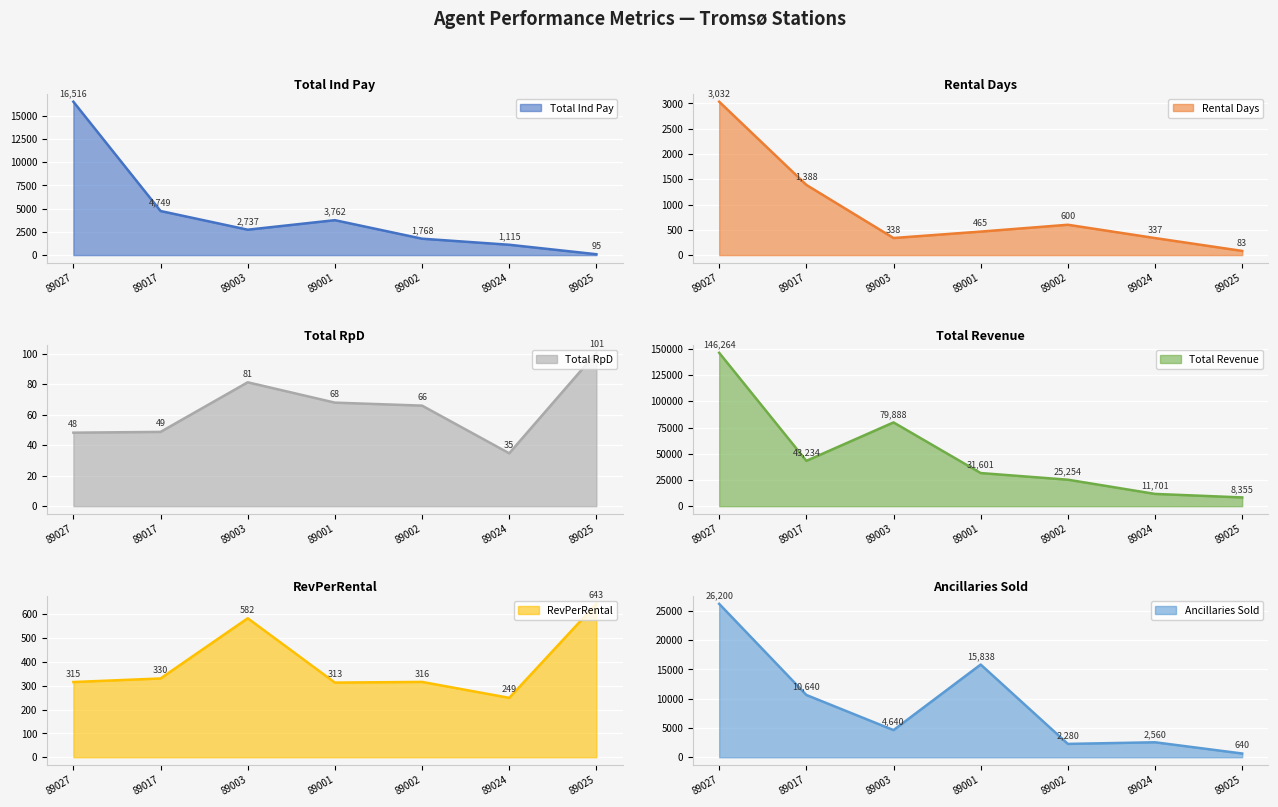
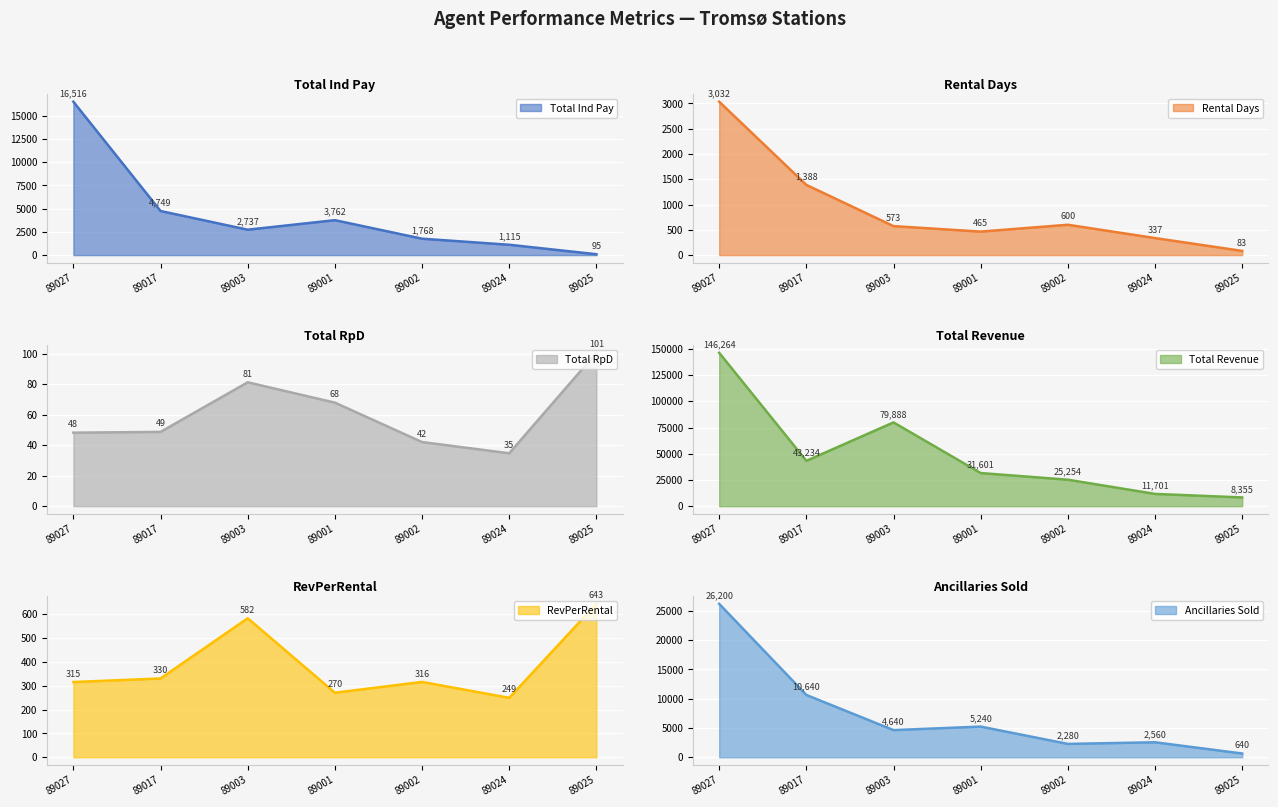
Rental Days, 89003: 338 -> 573
Total RpD, 89002: 66 -> 42
RevPerRental, 89001: 313 -> 270
Ancillaries Sold, 89001: 15,838 -> 5,240
